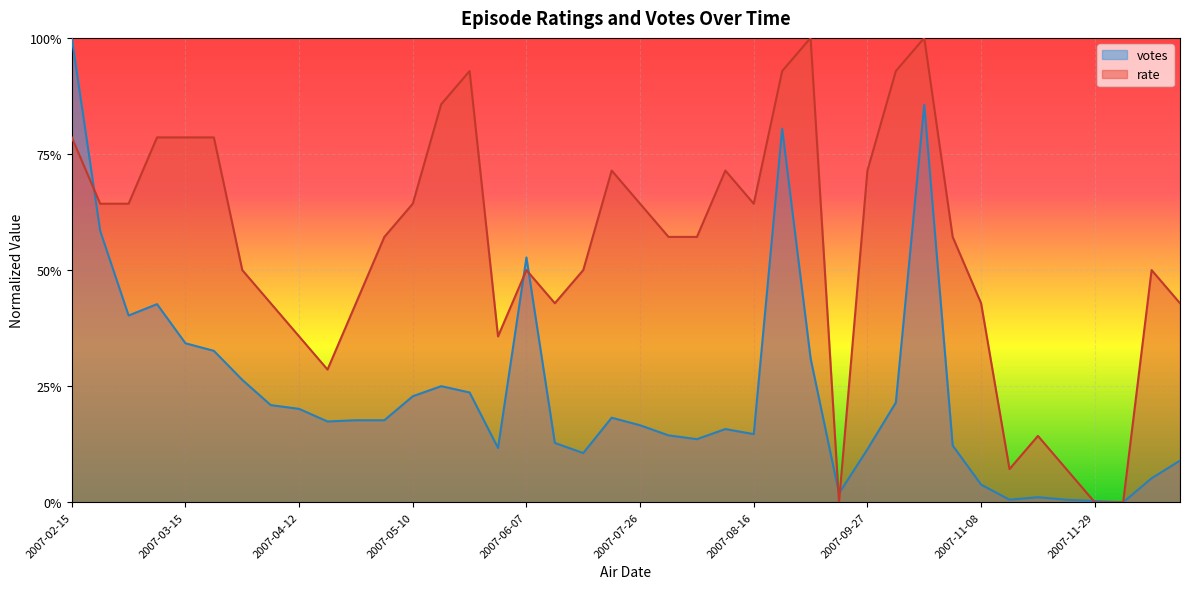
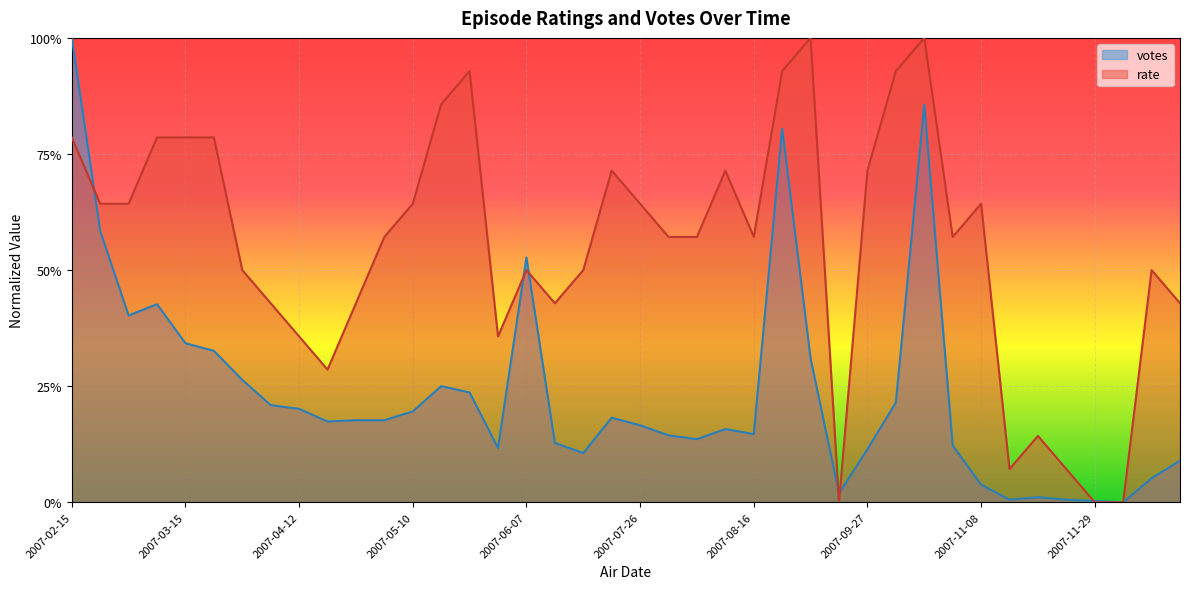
votes, 2007-05-10: 23% -> 20%
rate, 2007-08-16: 64% -> 57%
rate, 2007-11-08: 43% -> 64%
